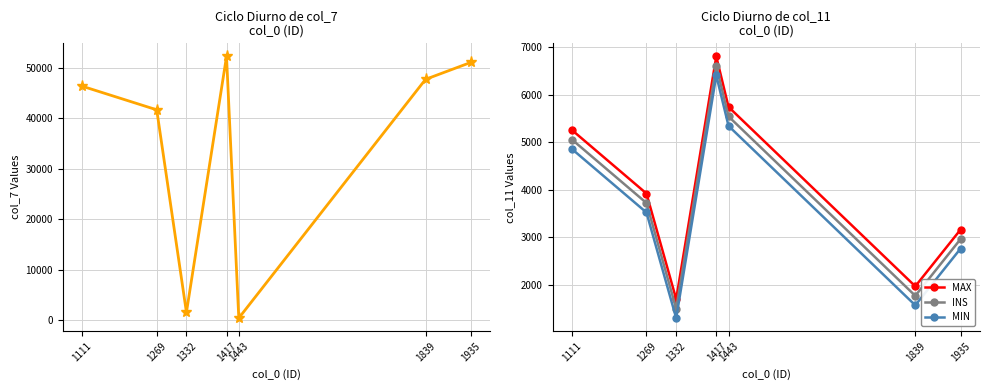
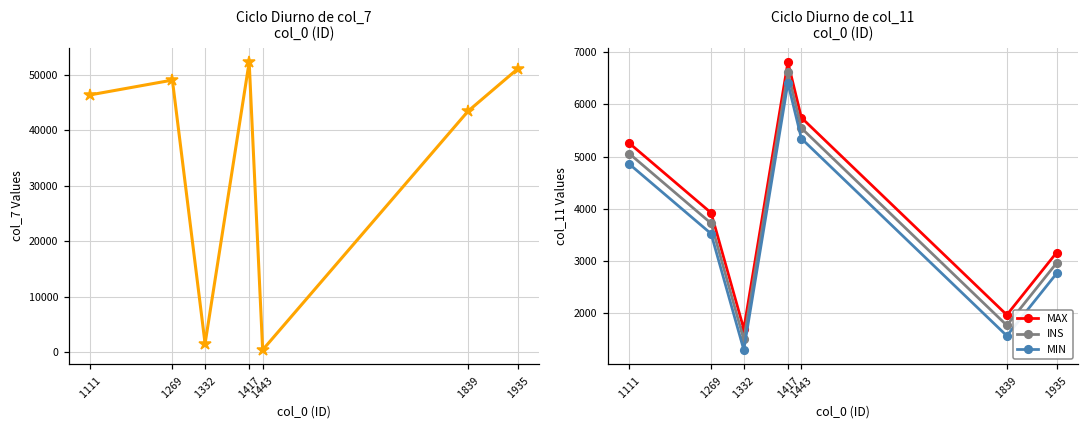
Ciclo Diurno de col_7 col_0 (ID), 1269: 42000 -> 49000
Ciclo Diurno de col_7 col_0 (ID), 1839: 48000 -> 43000
